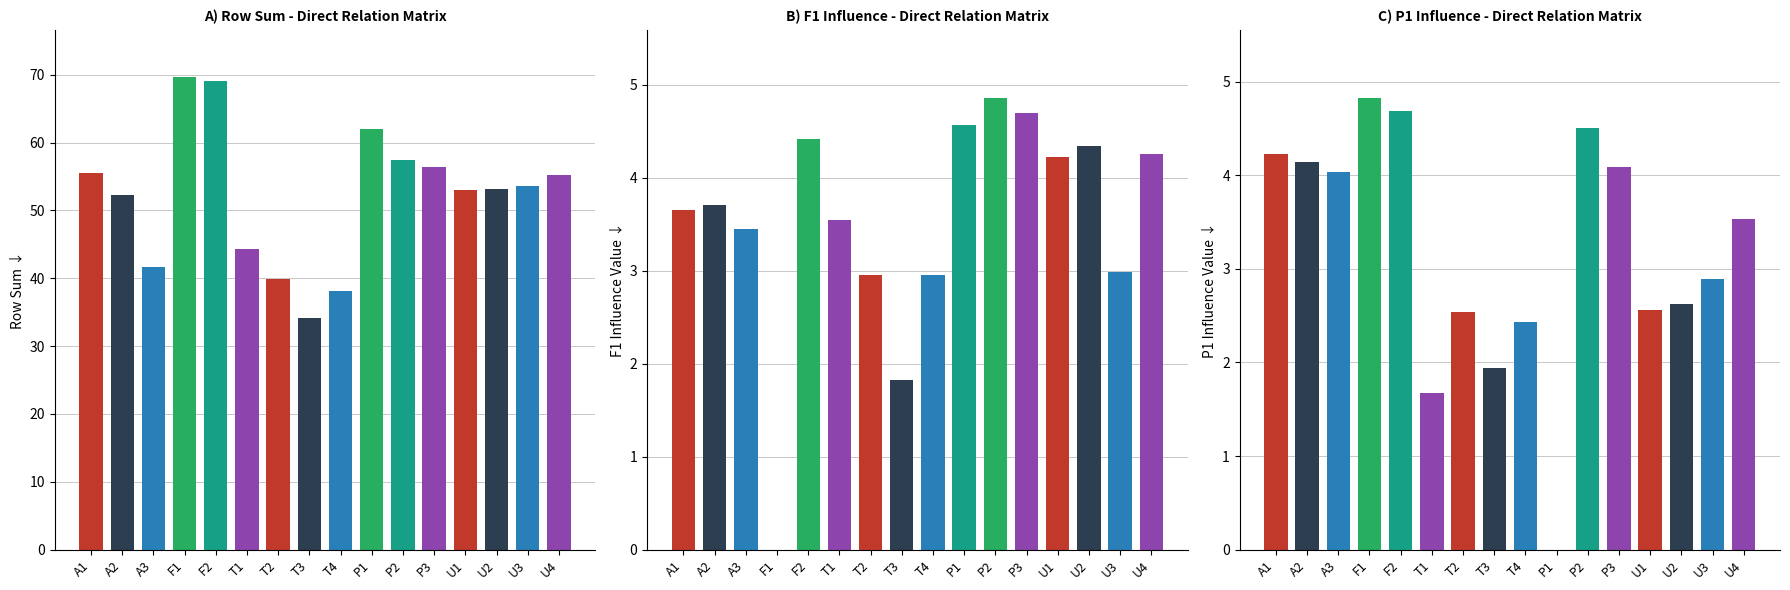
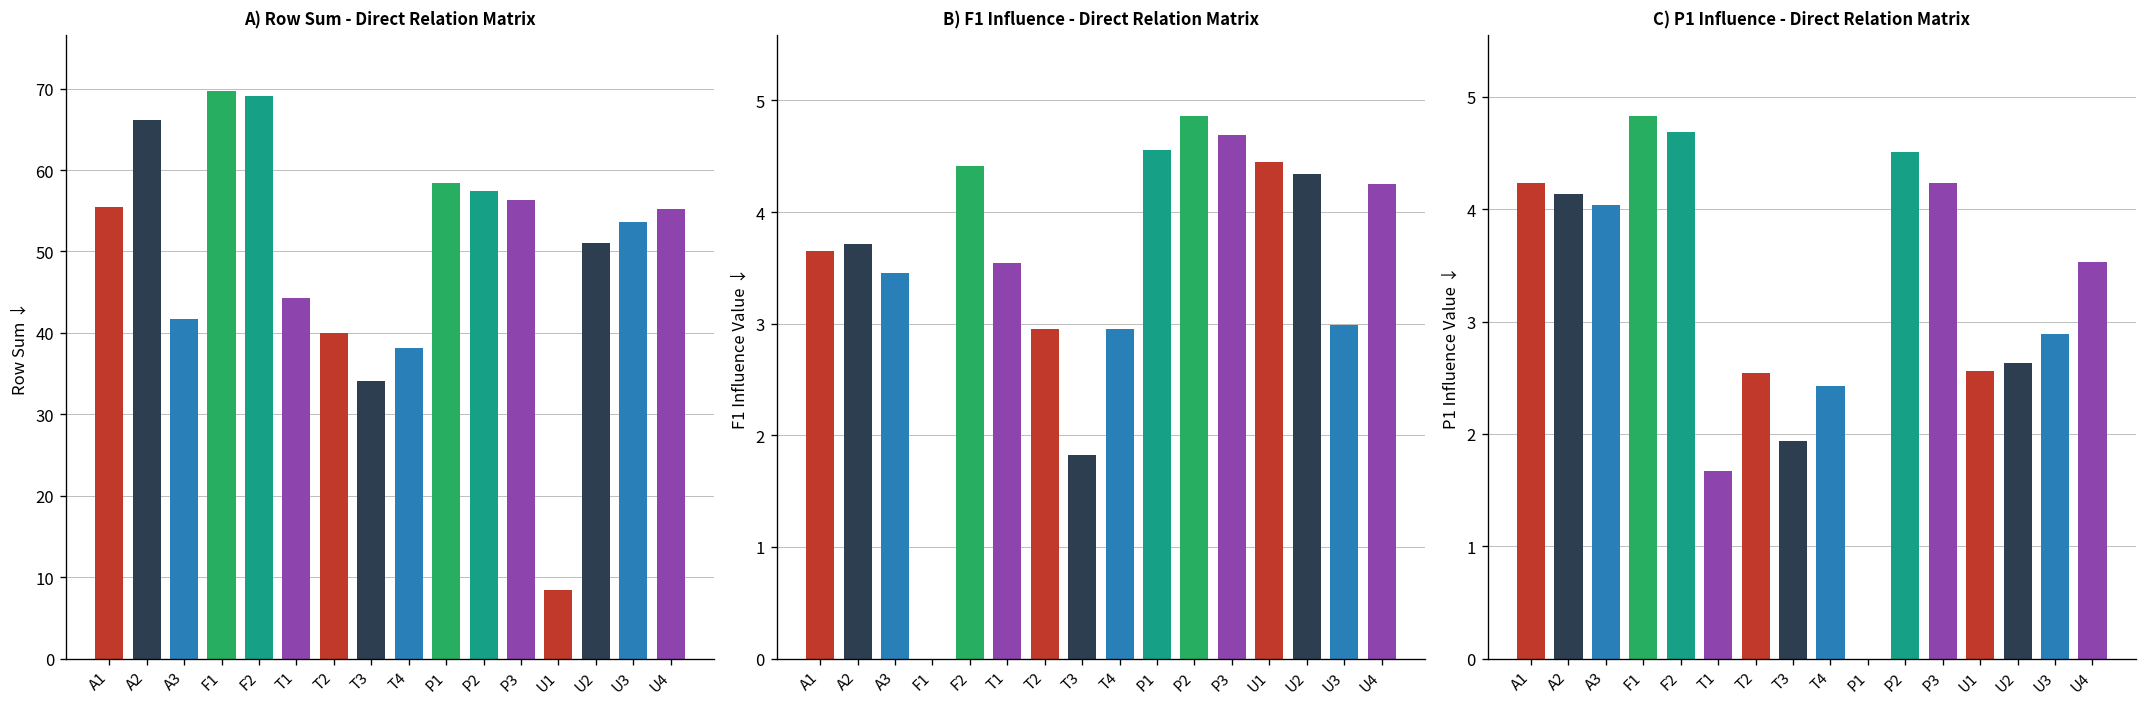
A) Row Sum - Direct Relation Matrix, A2: 52 -> 66
A) Row Sum - Direct Relation Matrix, P1: 62 -> 58
A) Row Sum - Direct Relation Matrix, U1: 53 -> 8
A) Row Sum - Direct Relation Matrix, U2: 53 -> 51
B) F1 Influence - Direct Relation Matrix, U1: 4.2 -> 4.5
C) P1 Influence - Direct Relation Matrix, P3: 4.1 -> 4.2
